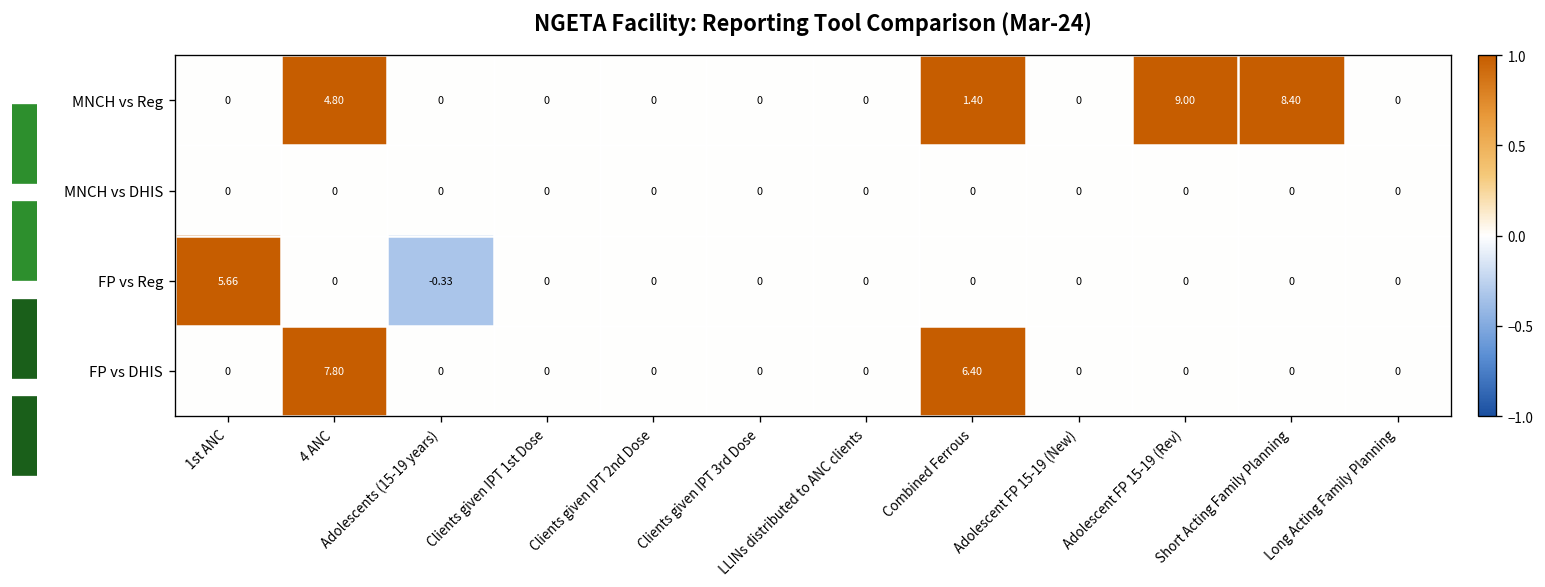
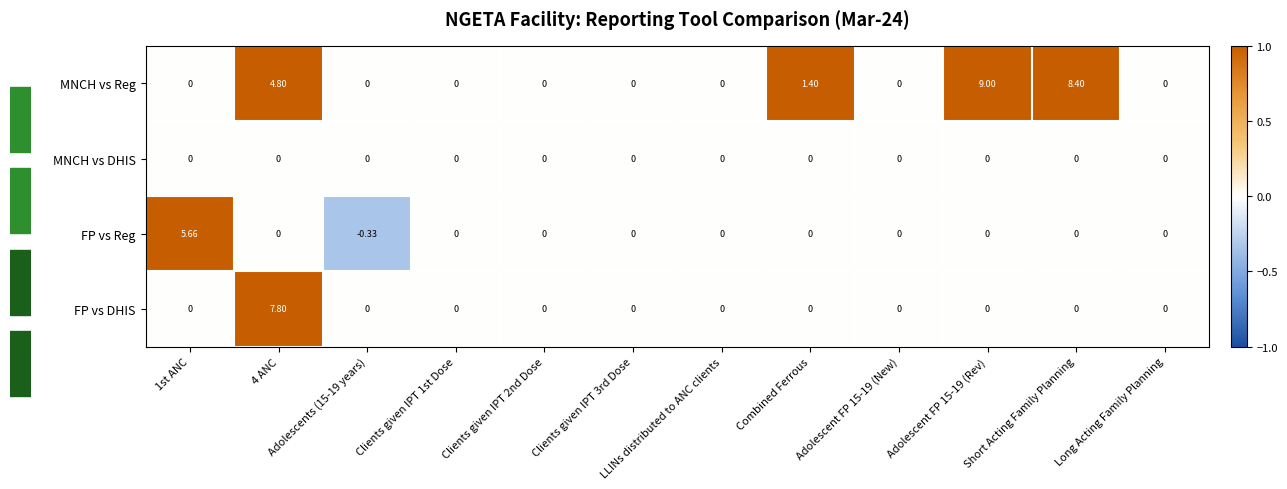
FP vs DHIS, Combined Ferrous: 6.40 -> 0
